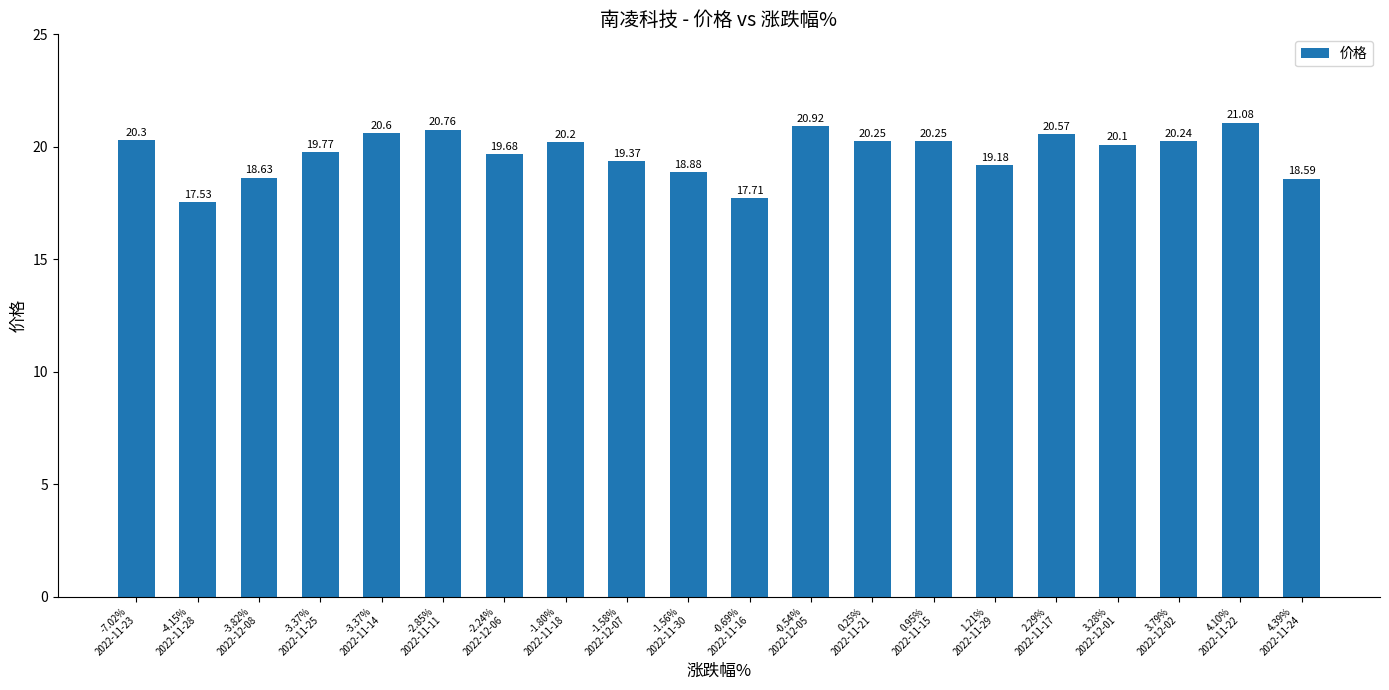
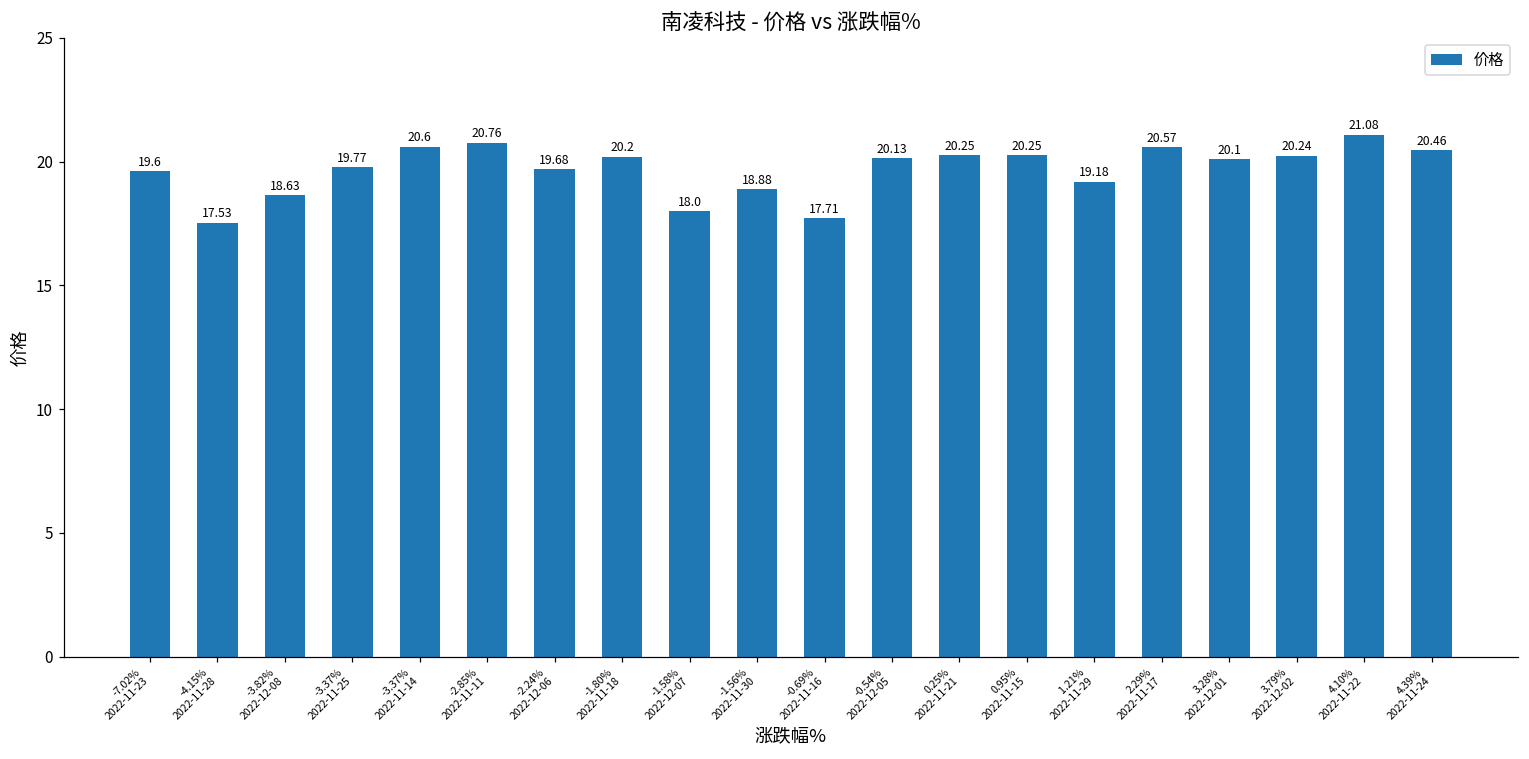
-7.02% 2022-11-23: 20.3 -> 19.6
-1.58% 2022-12-07: 19.37 -> 18.0
-0.54% 2022-12-05: 20.92 -> 20.13
4.39% 2022-11-24: 18.59 -> 20.46
